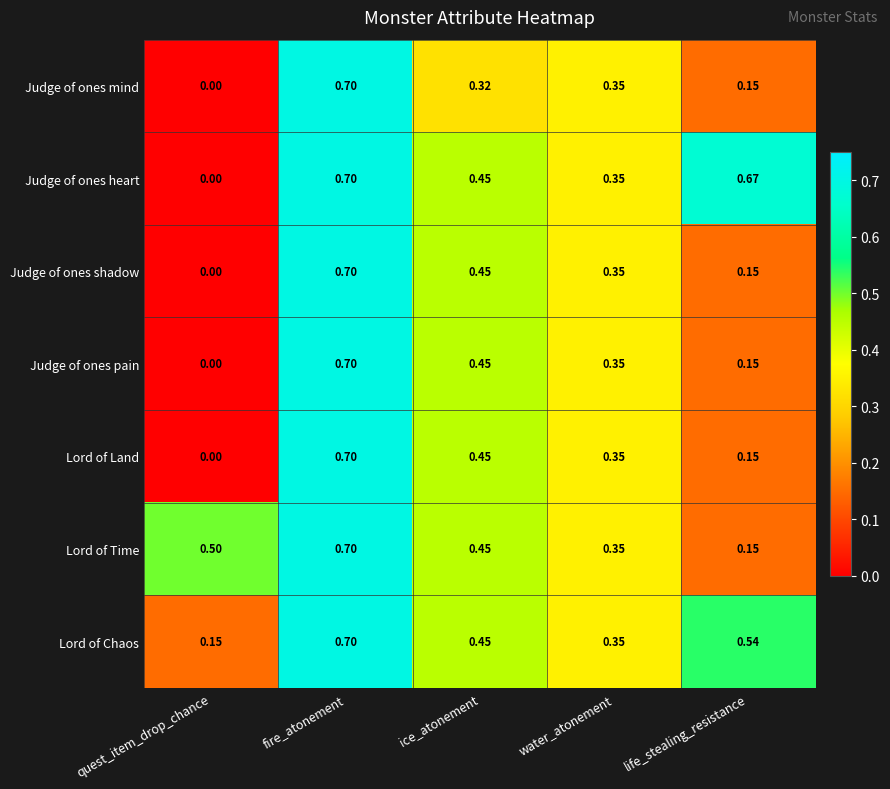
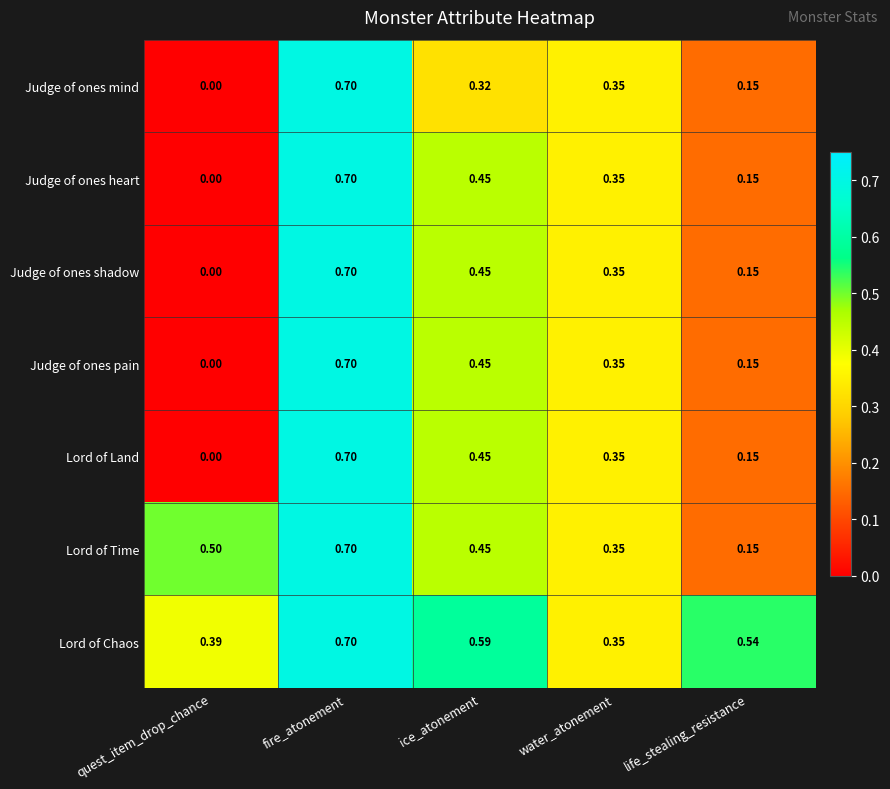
Judge of ones heart, life_stealing_resistance: 0.67 -> 0.15
Lord of Chaos, quest_item_drop_chance: 0.15 -> 0.39
Lord of Chaos, ice_atonement: 0.45 -> 0.59
